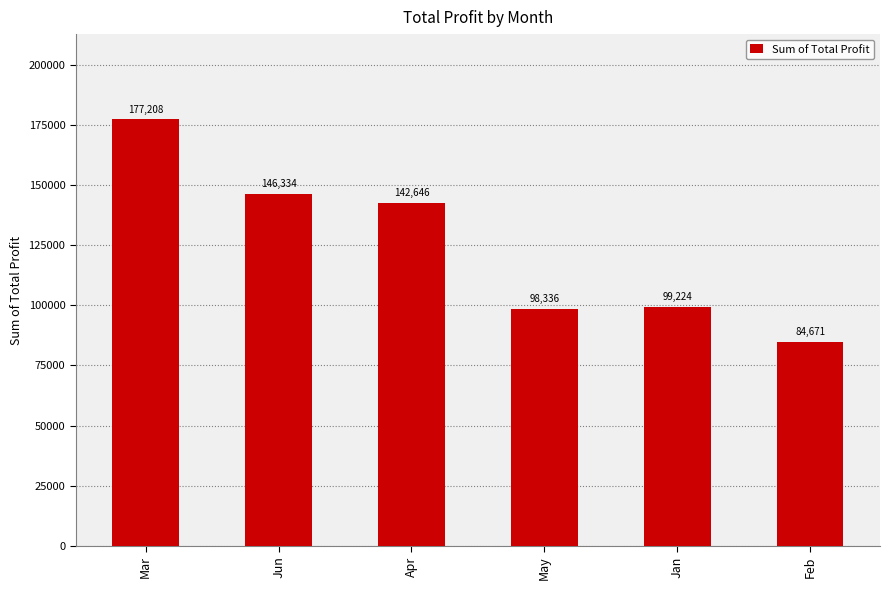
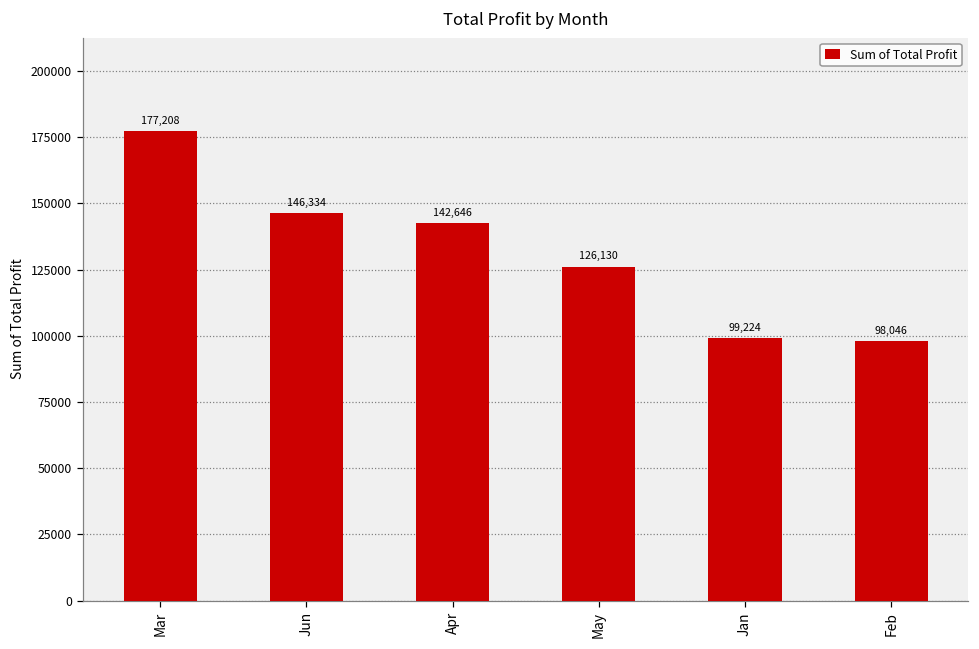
May: 98,336 -> 126,130
Feb: 84,671 -> 98,046
